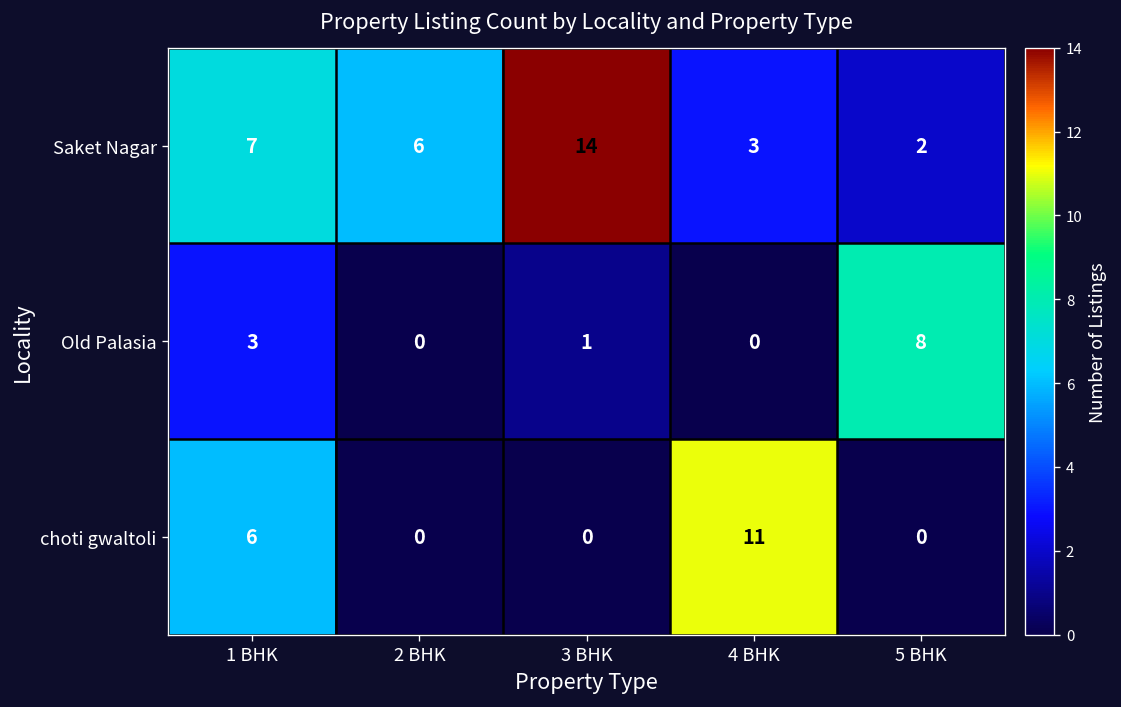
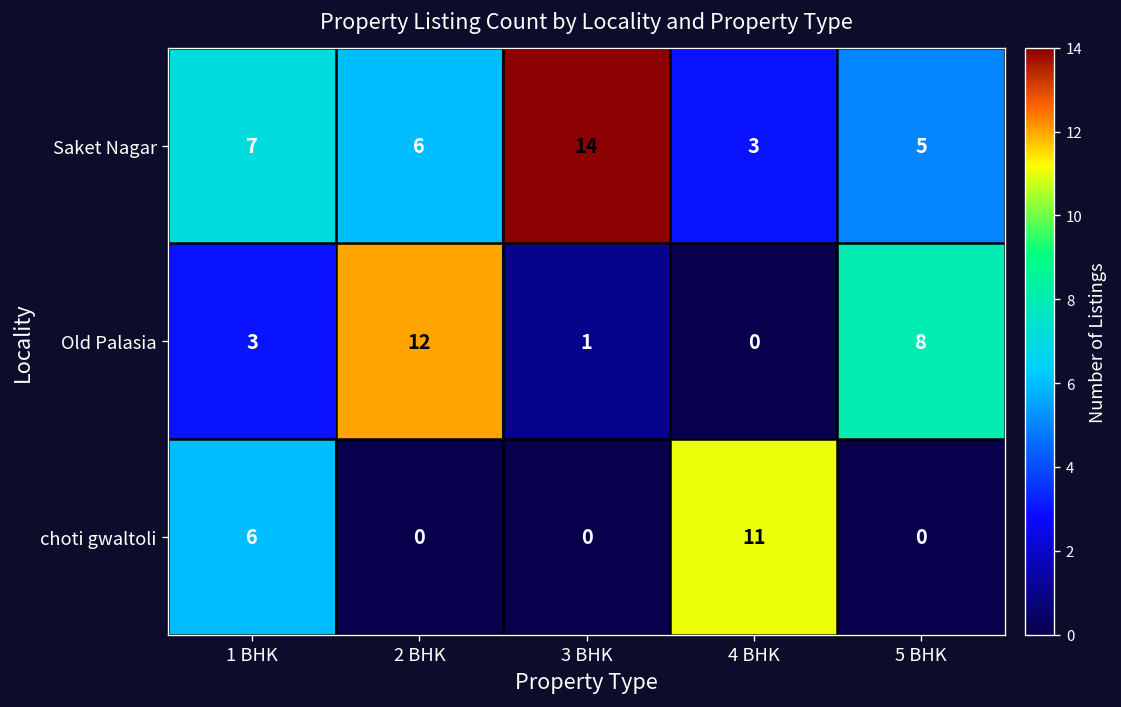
Saket Nagar, 5 BHK: 2 -> 5
Old Palasia, 2 BHK: 0 -> 12
